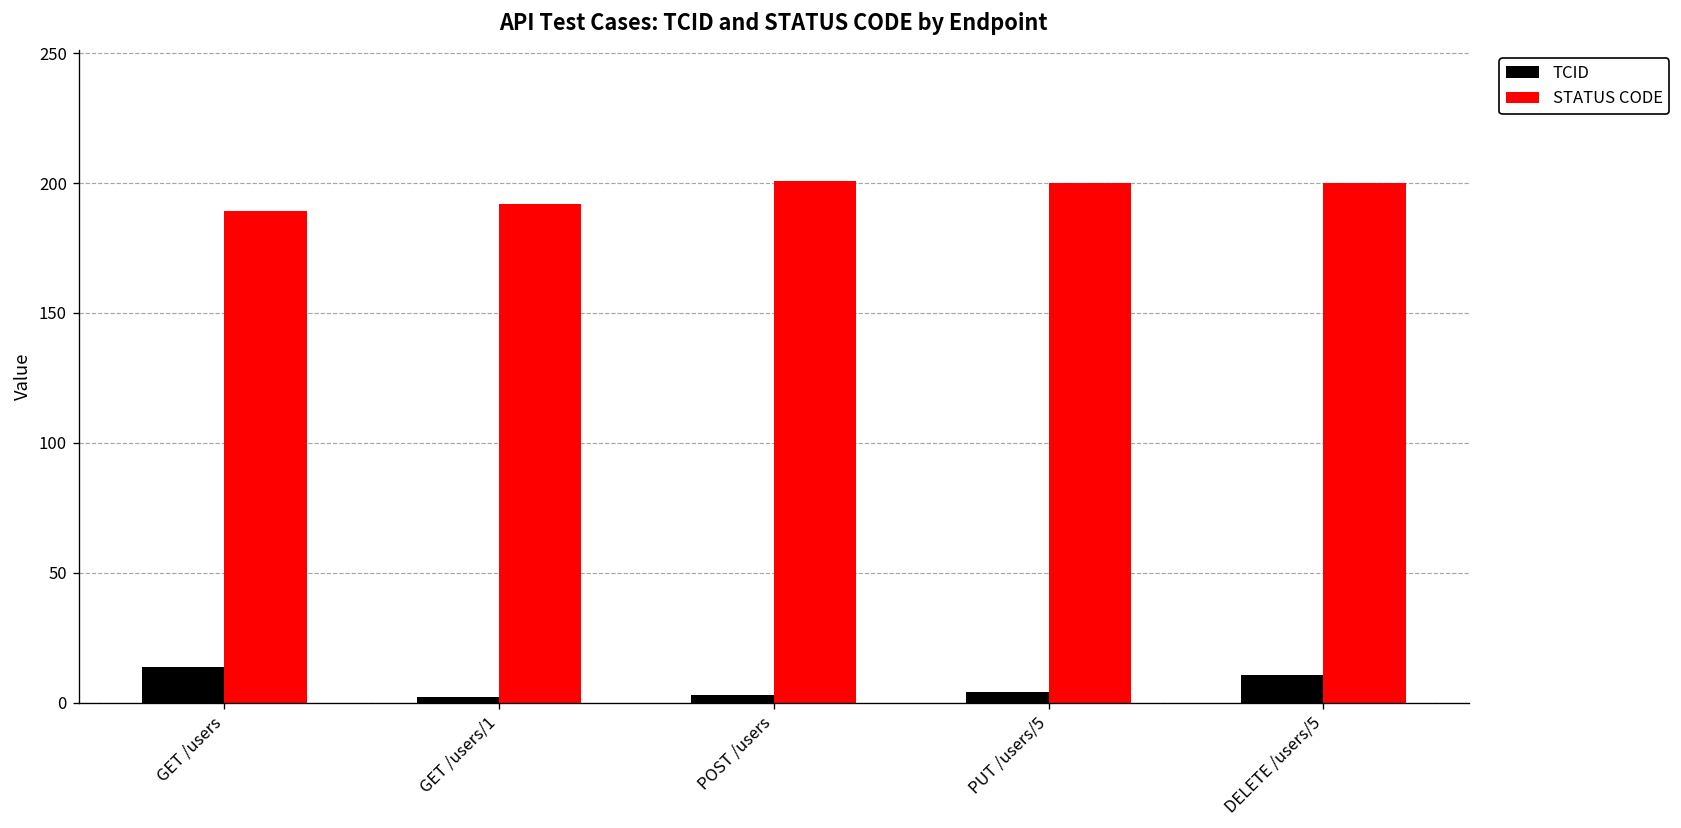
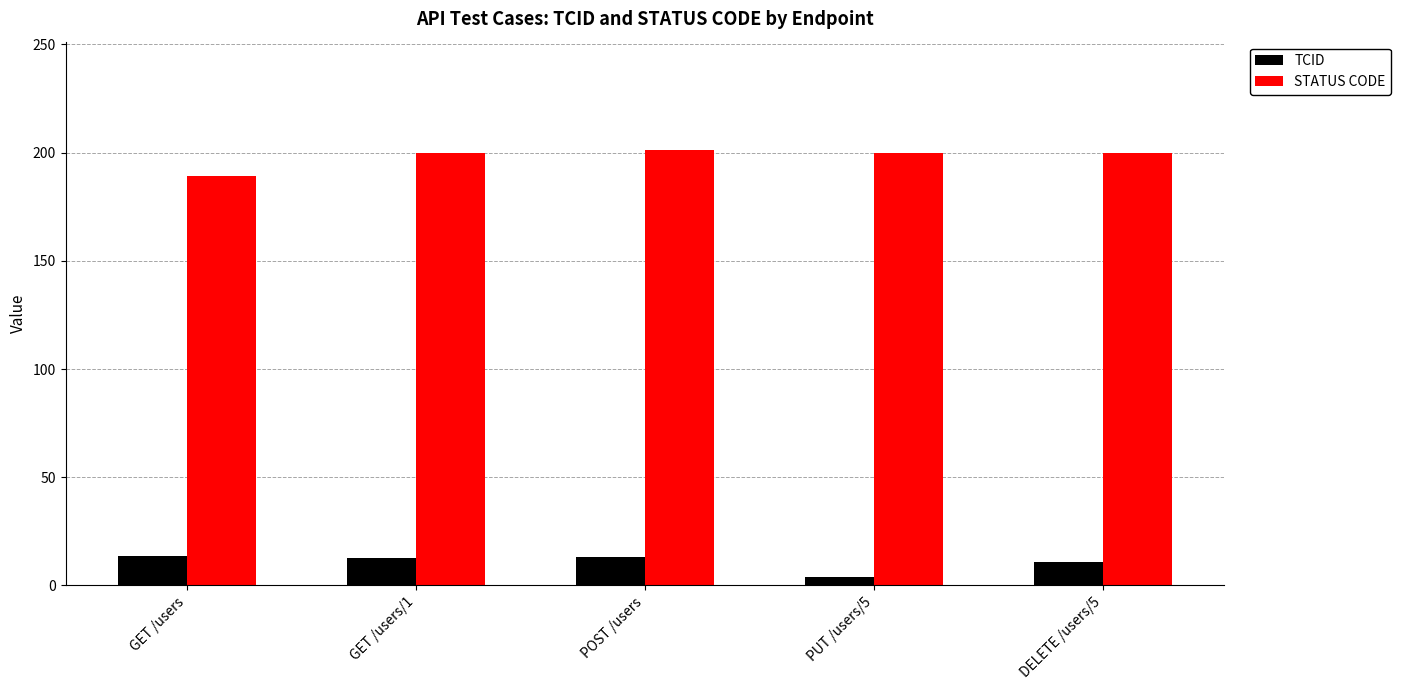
TCID, GET /users/1: 2 -> 13
STATUS CODE, GET /users/1: 192 -> 200
TCID, POST /users: 3 -> 13
